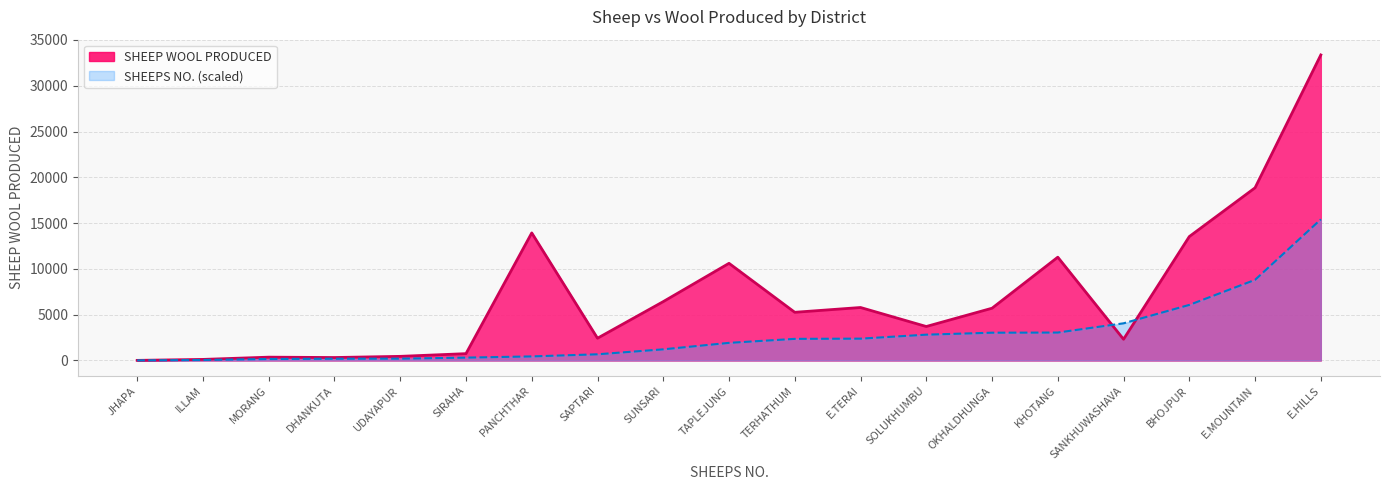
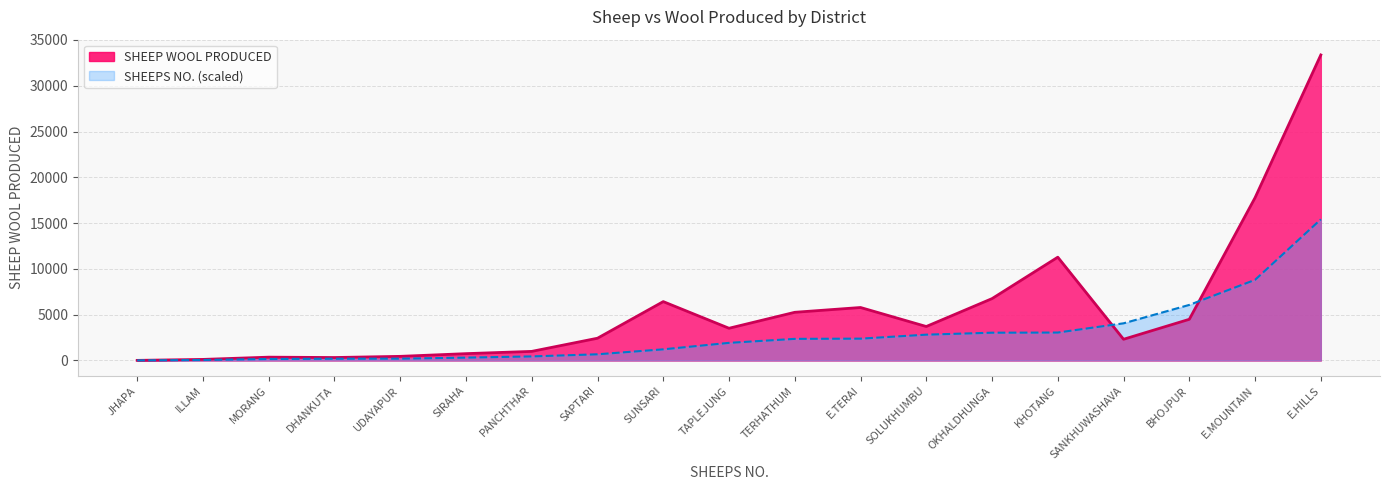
SHEEP WOOL PRODUCED, PANCHTHAR: 14000 -> 1000
SHEEP WOOL PRODUCED, TAPLEJUNG: 11000 -> 4000
SHEEP WOOL PRODUCED, OKHALDHUNGA: 6000 -> 7000
SHEEP WOOL PRODUCED, BHOJPUR: 14000 -> 4000
SHEEP WOOL PRODUCED, E.MOUNTAIN: 19000 -> 18000
